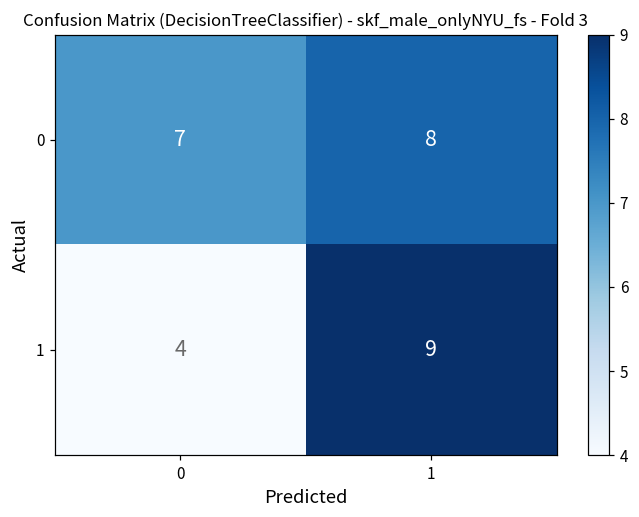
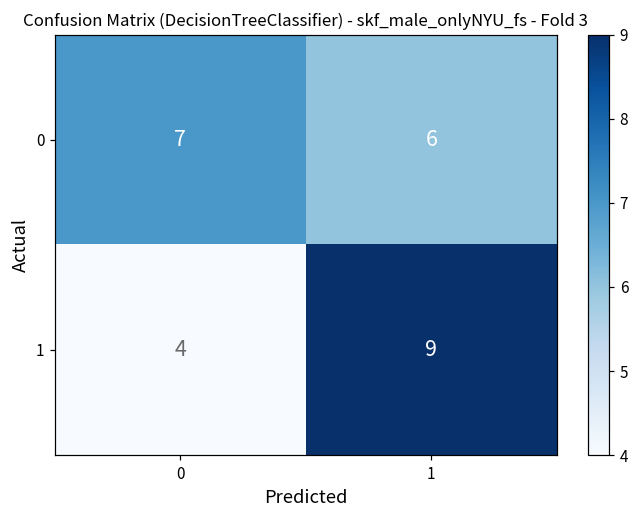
0, 1: 8 -> 6
